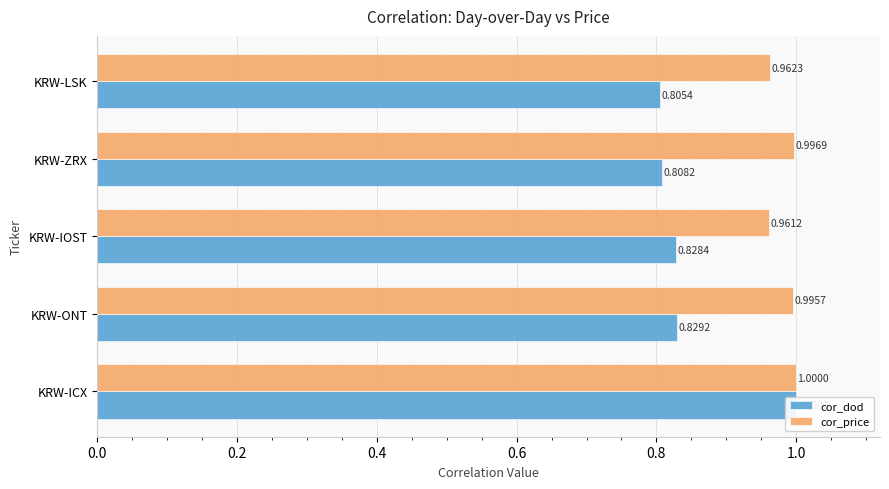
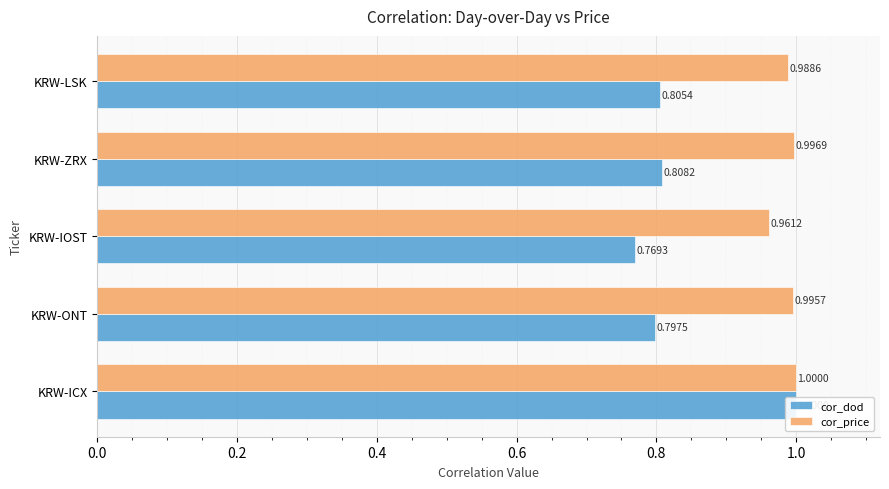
cor_price, KRW-LSK: 0.9623 -> 0.9886
cor_dod, KRW-IOST: 0.8284 -> 0.7693
cor_dod, KRW-ONT: 0.8292 -> 0.7975
